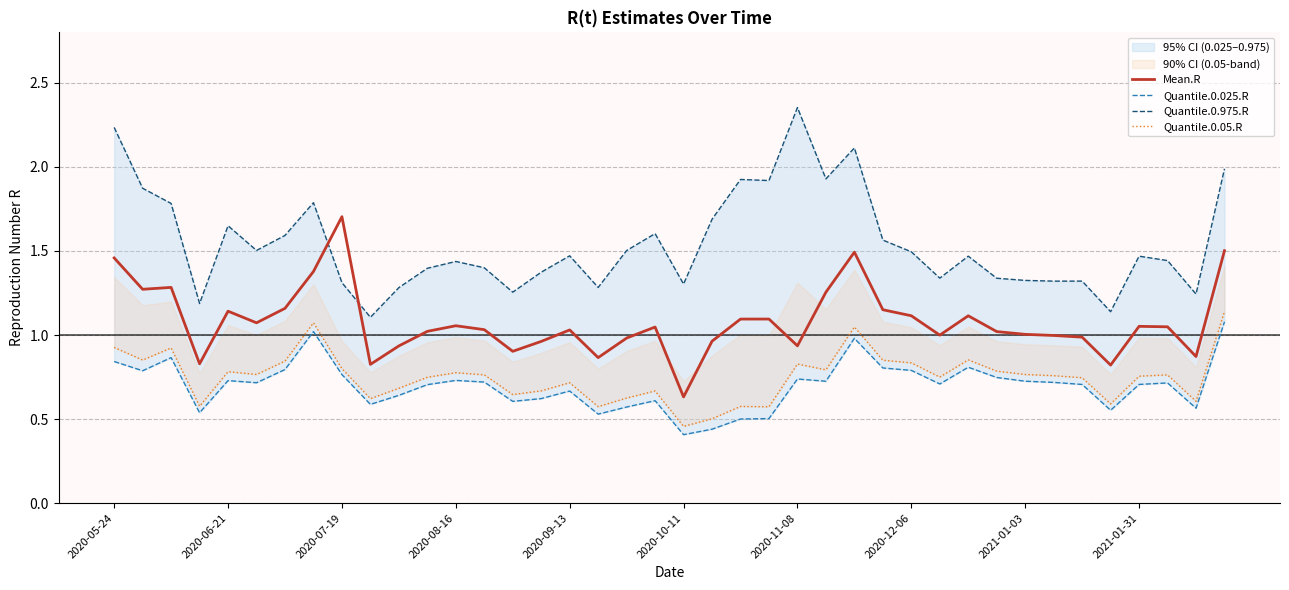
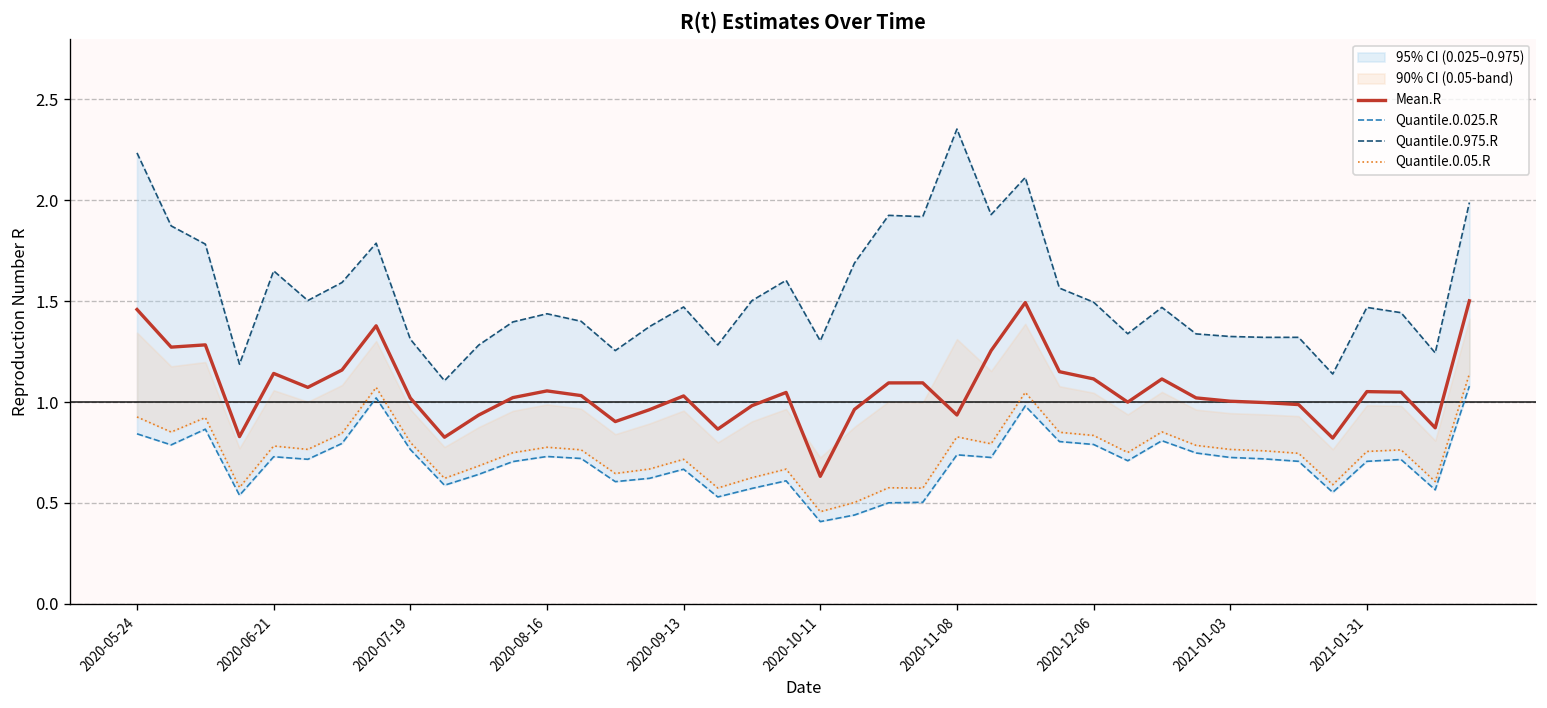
Mean.R, 2020-07-19: 1.70 -> 1.02
